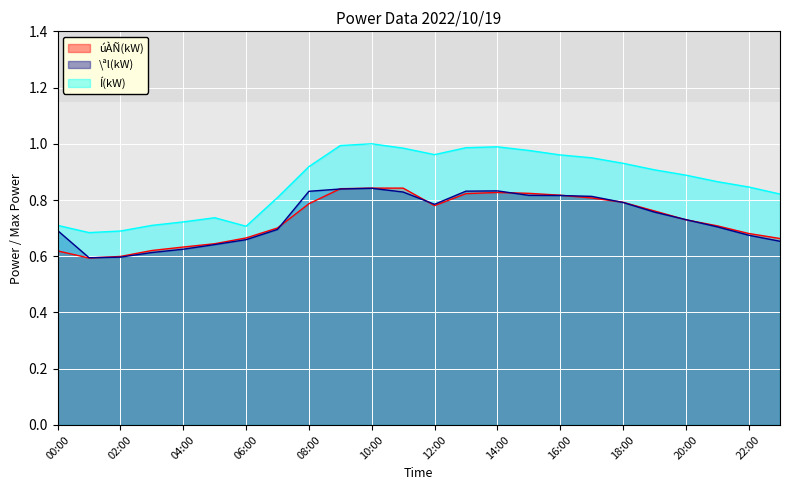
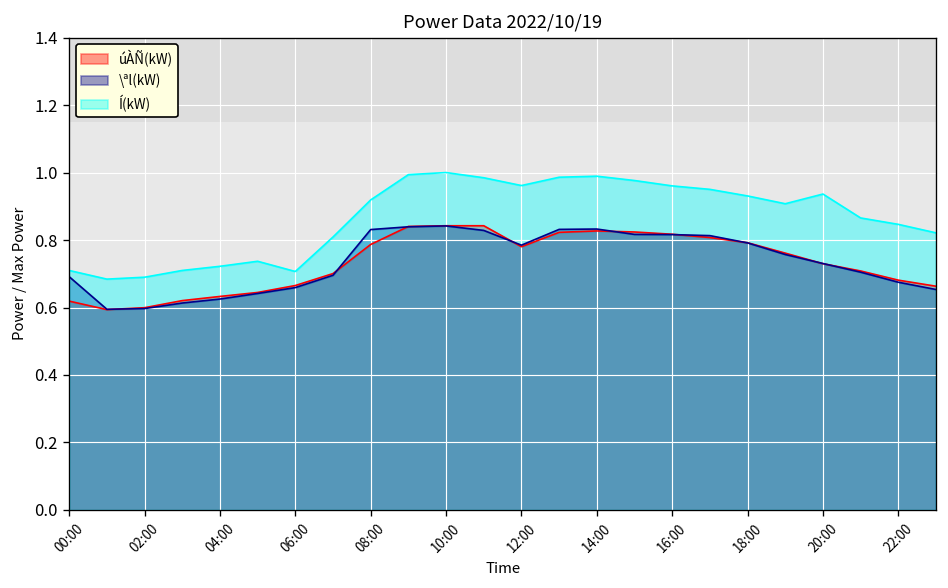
Í(kW), 20:00: 0.89 -> 0.94
